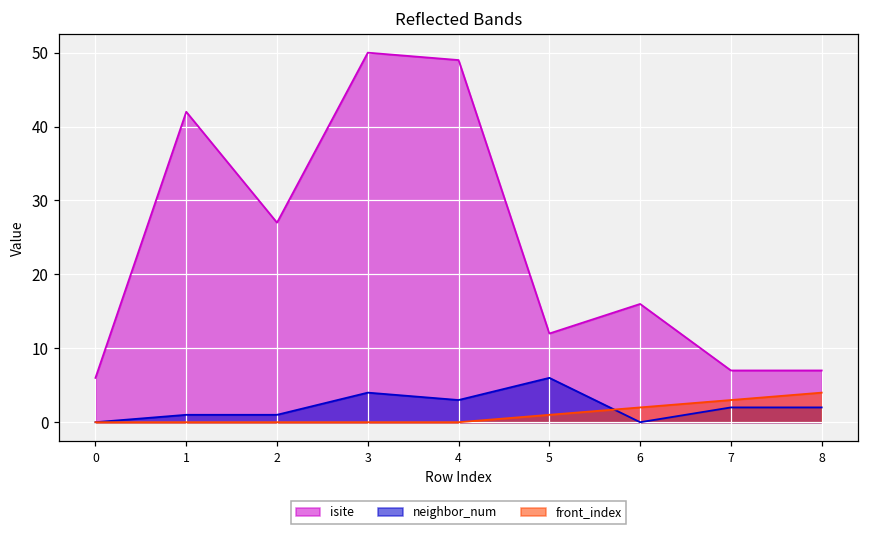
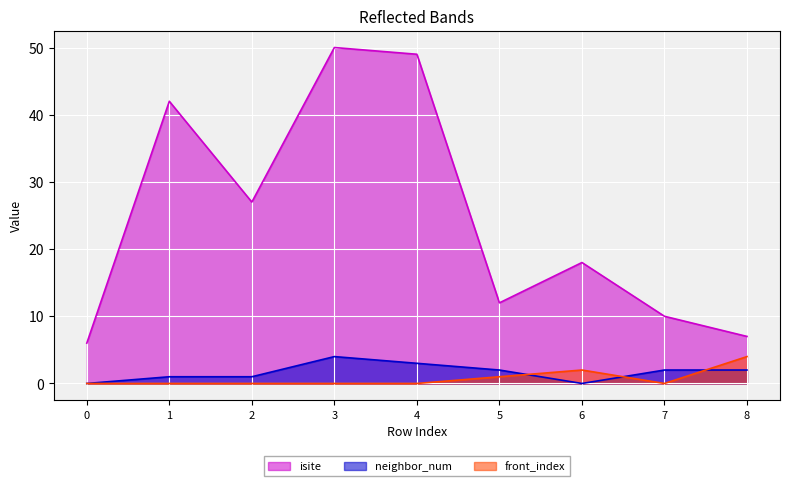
neighbor_num, 5: 6 -> 2
isite, 6: 16 -> 18
isite, 7: 7 -> 10
front_index, 7: 3 -> 0
